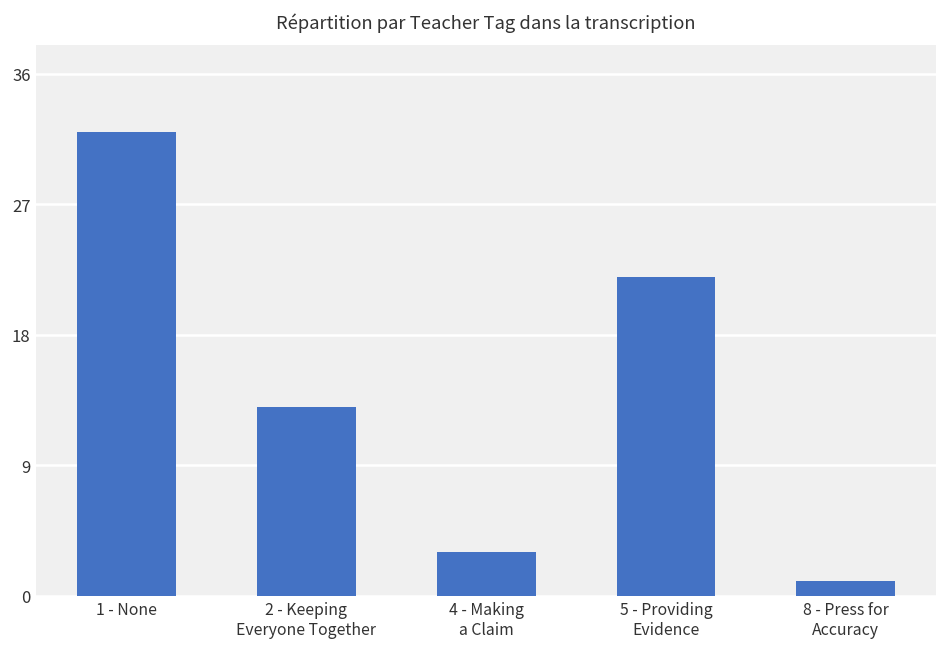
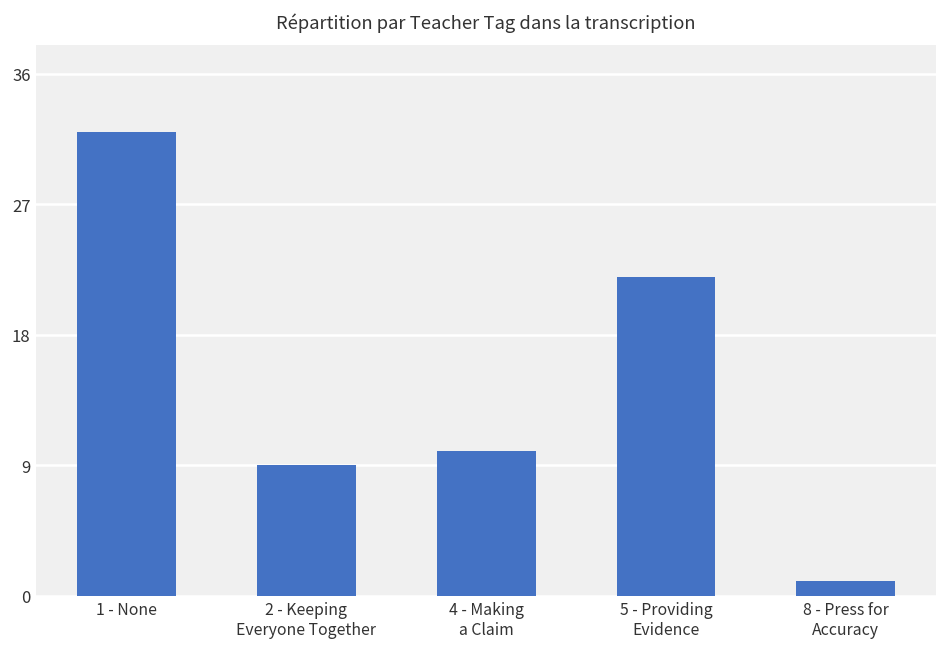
2 - Keeping Everyone Together: 13 -> 9
4 - Making a Claim: 3 -> 10
